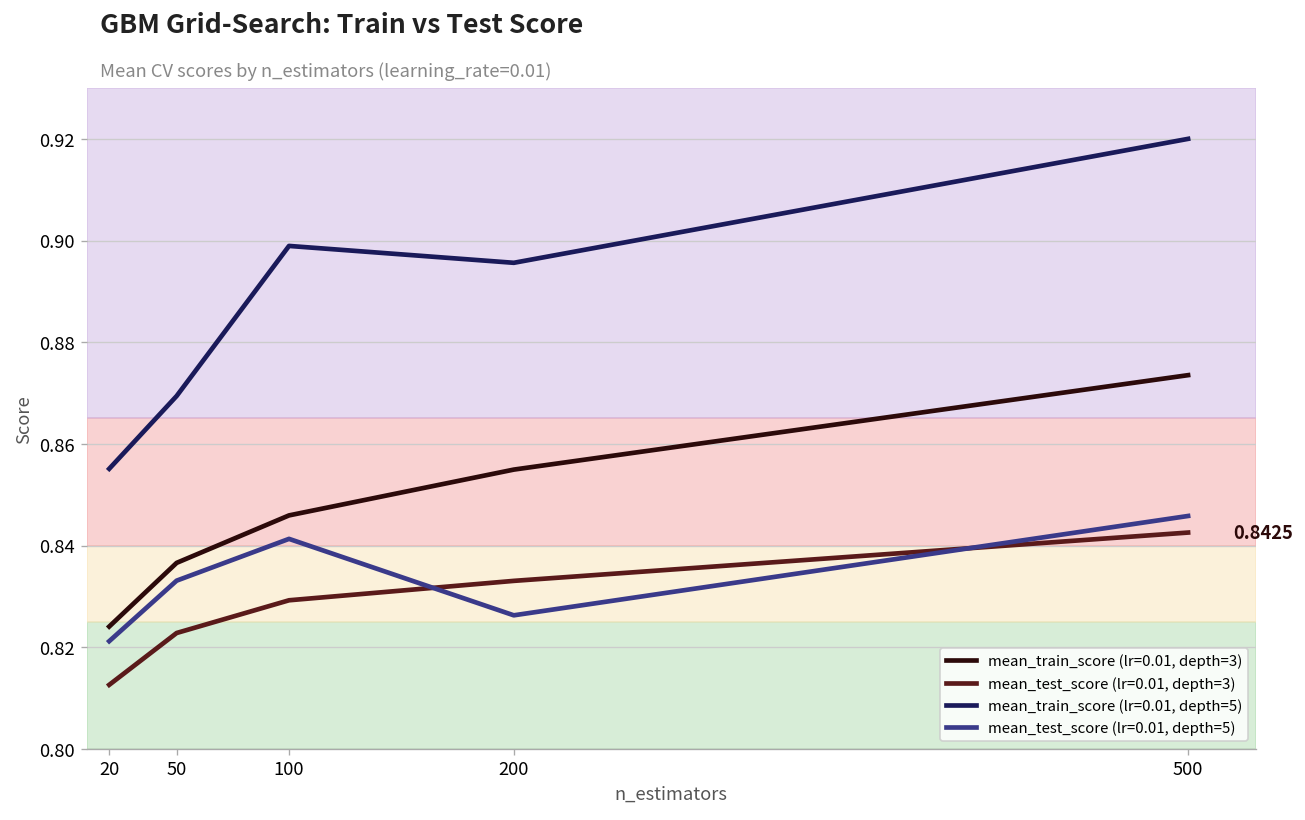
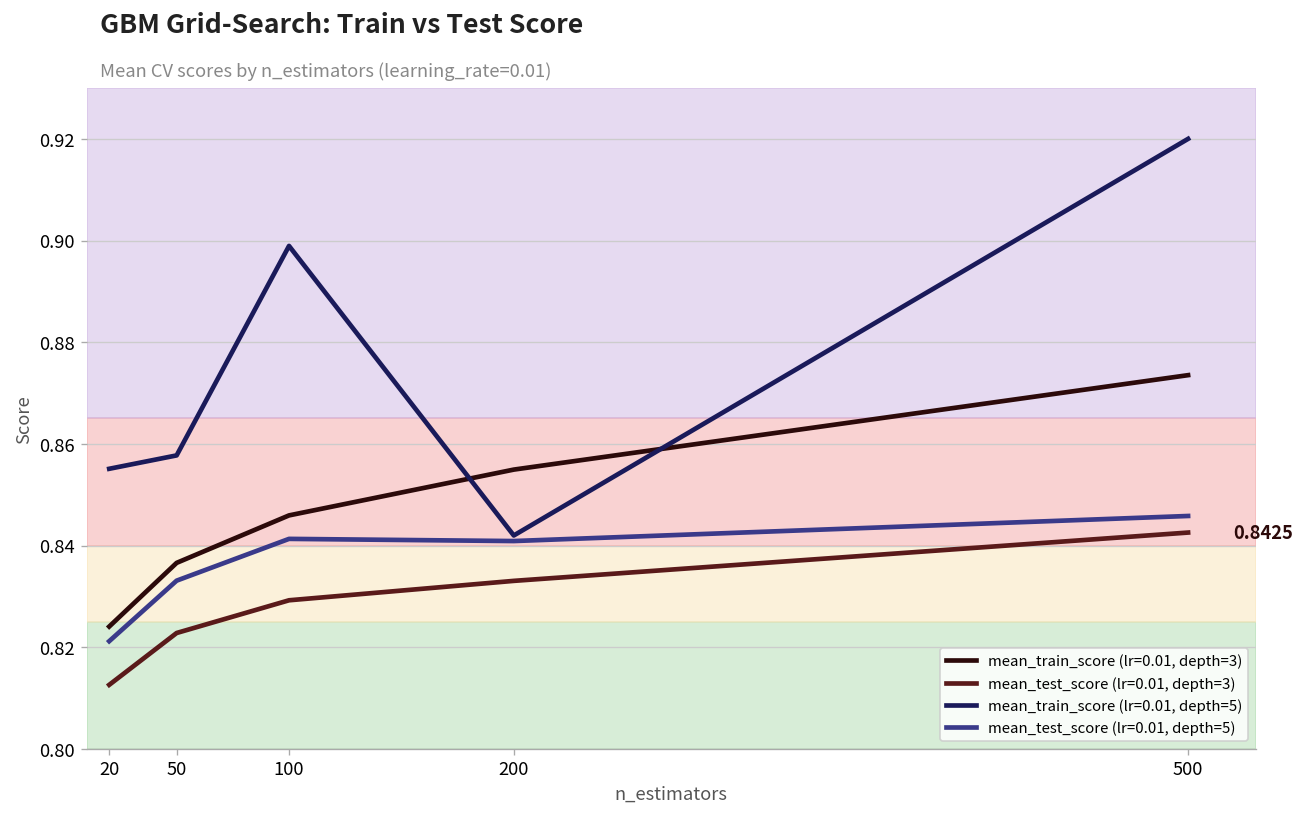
mean_train_score (lr=0.01, depth=5), 50: 0.869 -> 0.858
mean_train_score (lr=0.01, depth=5), 200: 0.896 -> 0.842
mean_test_score (lr=0.01, depth=5), 200: 0.826 -> 0.841
